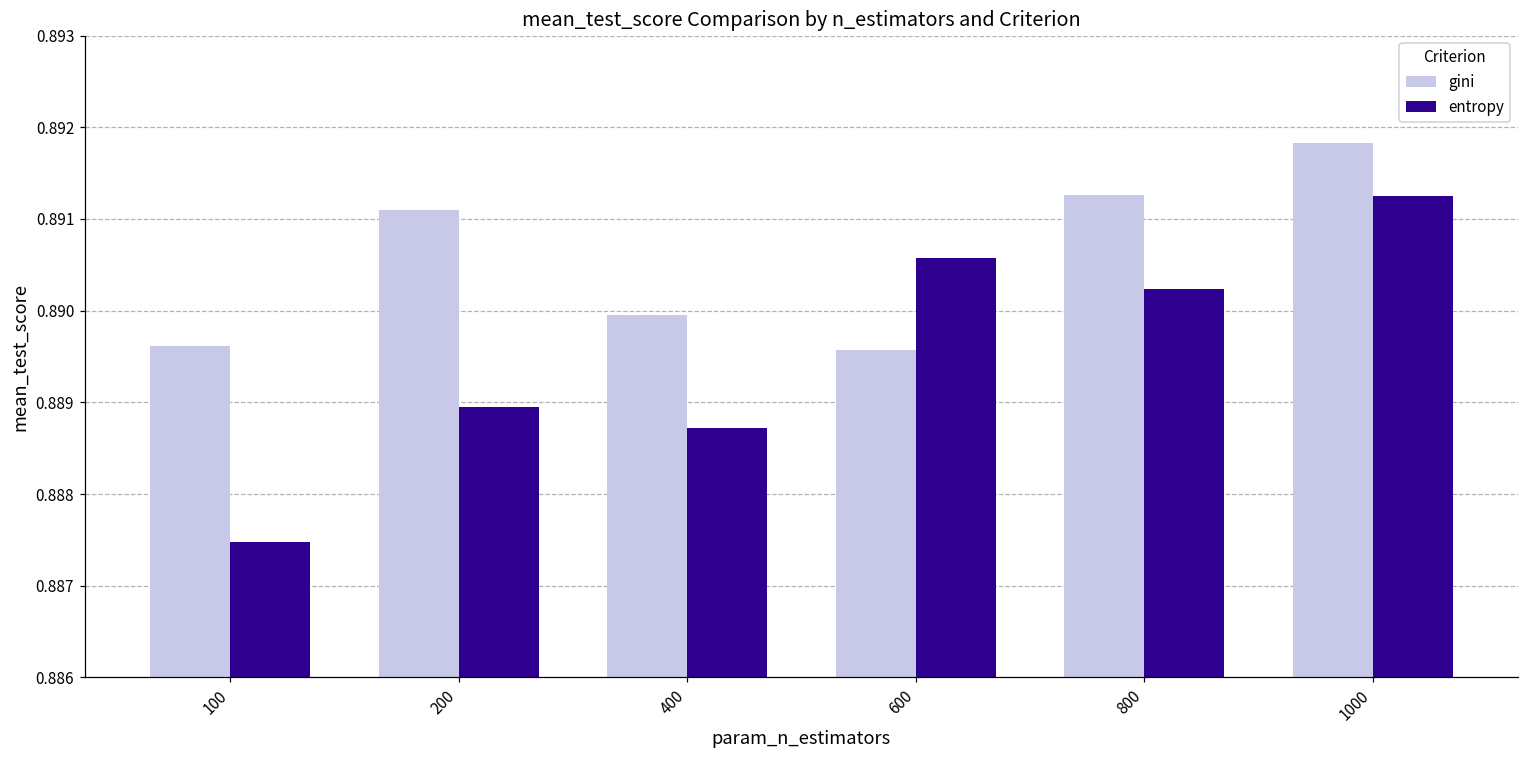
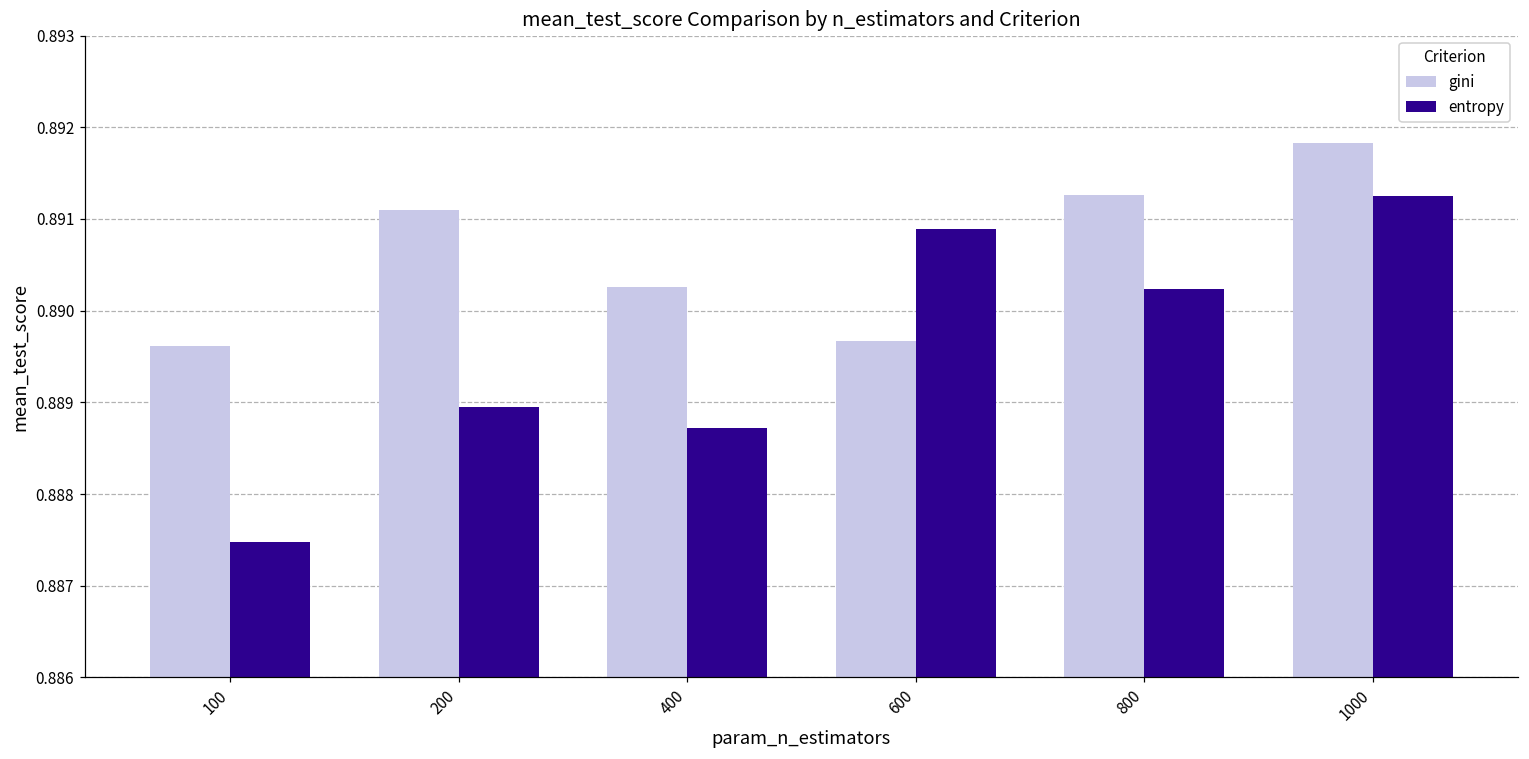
gini, 400: 0.8900 -> 0.8903
gini, 600: 0.8896 -> 0.8897
entropy, 600: 0.8906 -> 0.8909
